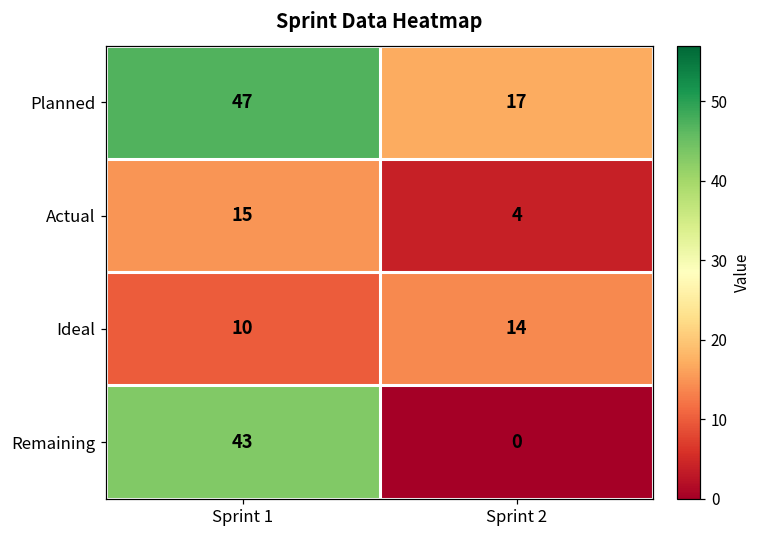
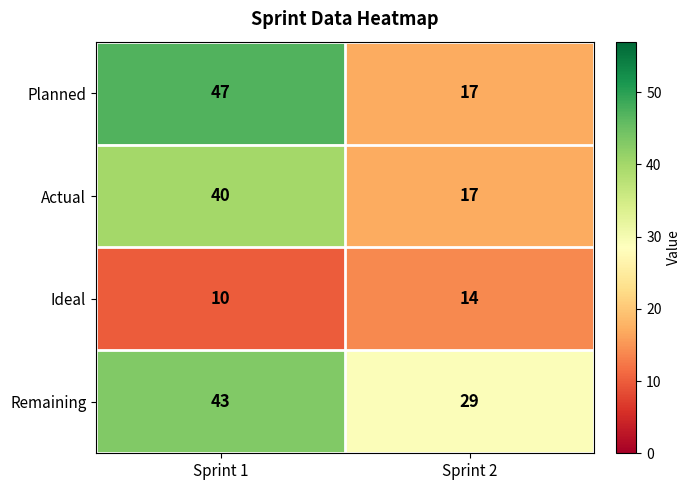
Actual, Sprint 1: 15 -> 40
Actual, Sprint 2: 4 -> 17
Remaining, Sprint 2: 0 -> 29
